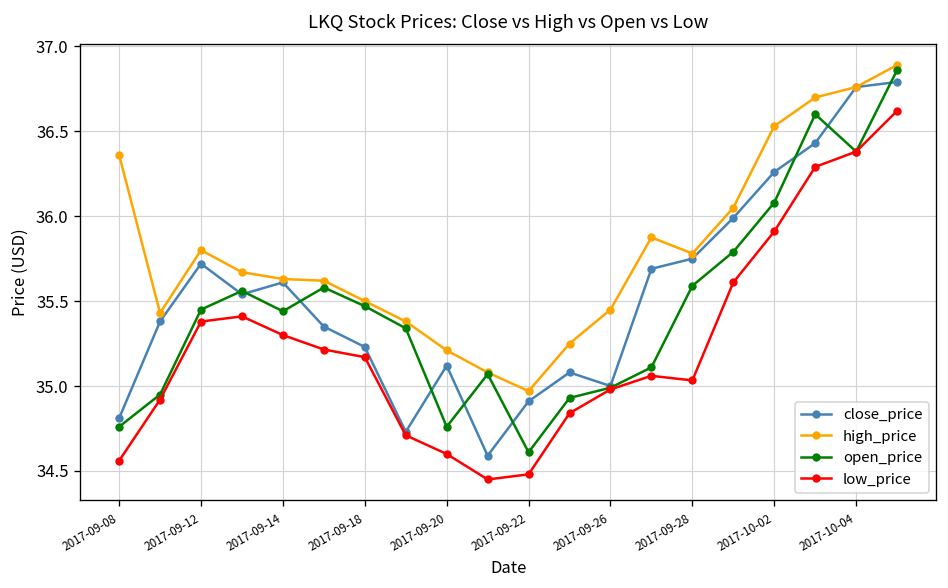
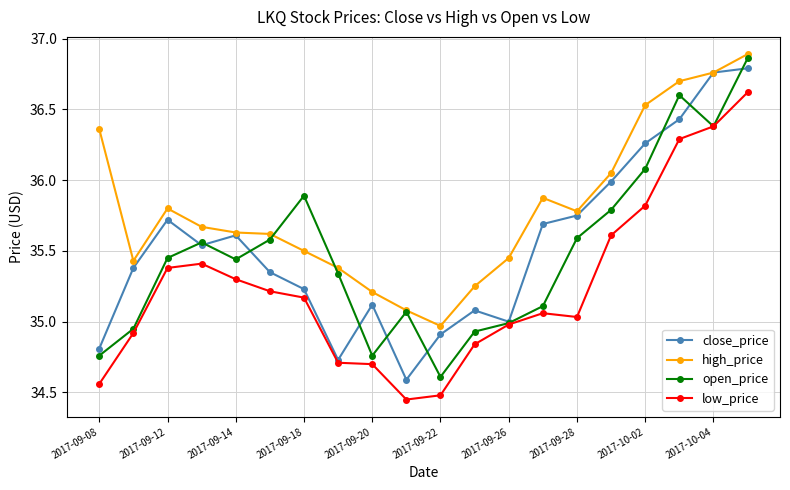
open_price, 2017-09-18: 35.47 -> 35.89
low_price, 2017-09-20: 34.6 -> 34.7
low_price, 2017-10-02: 35.91 -> 35.82
